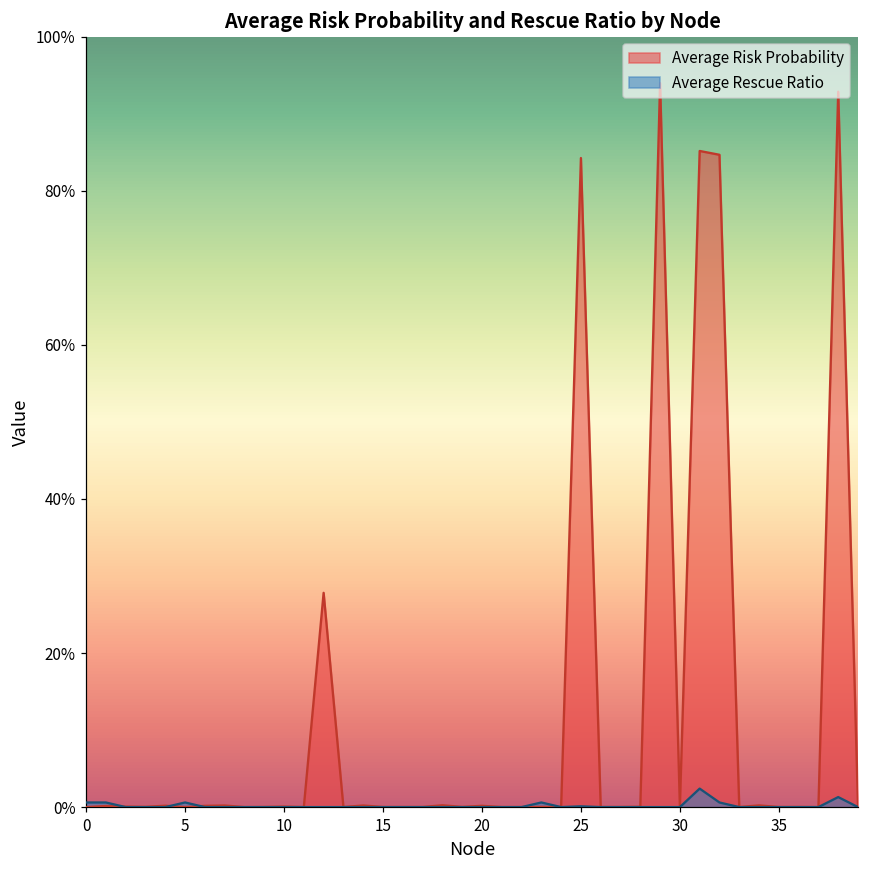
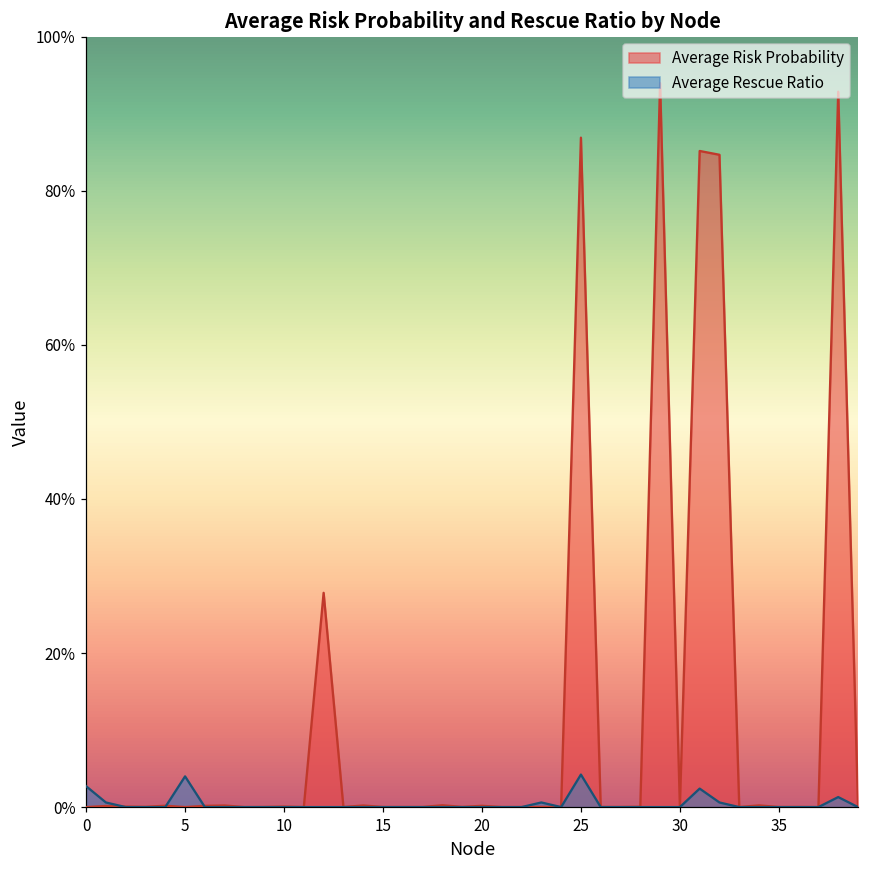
Average Rescue Ratio, 0: 1% -> 3%
Average Rescue Ratio, 5: 1% -> 4%
Average Risk Probability, 25: 84% -> 87%
Average Rescue Ratio, 25: 0% -> 4%
